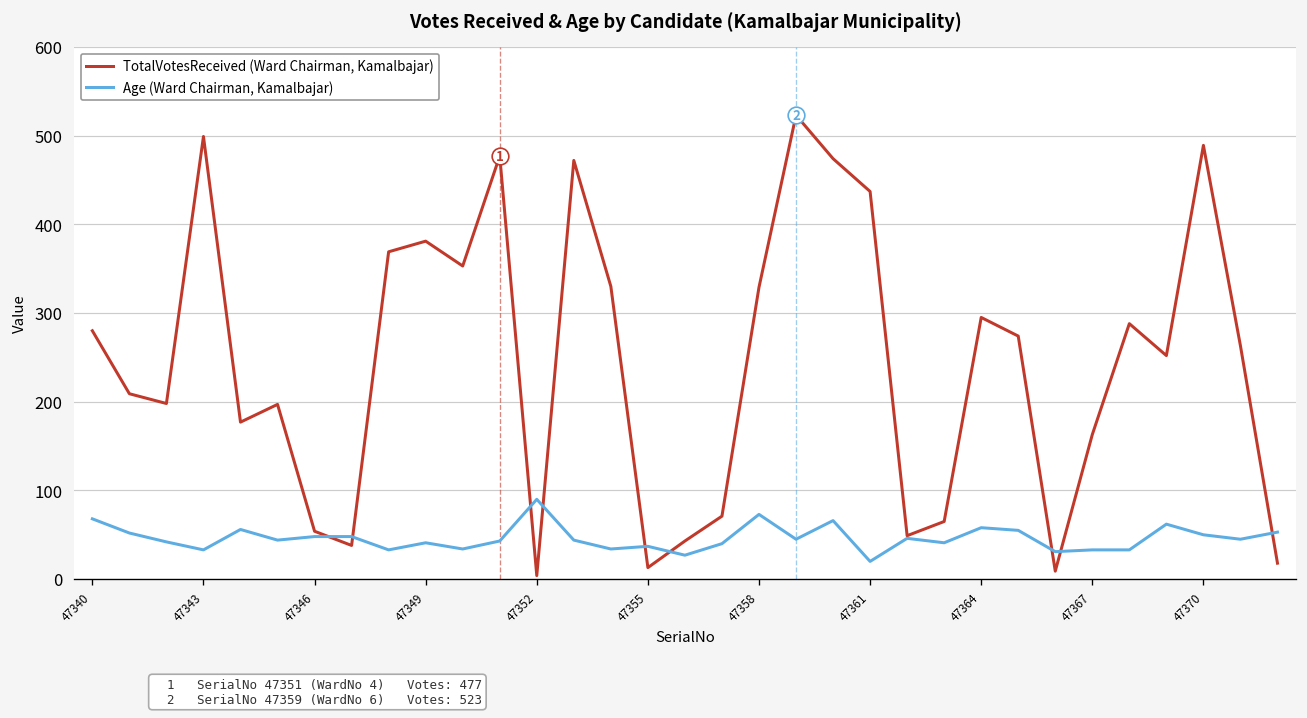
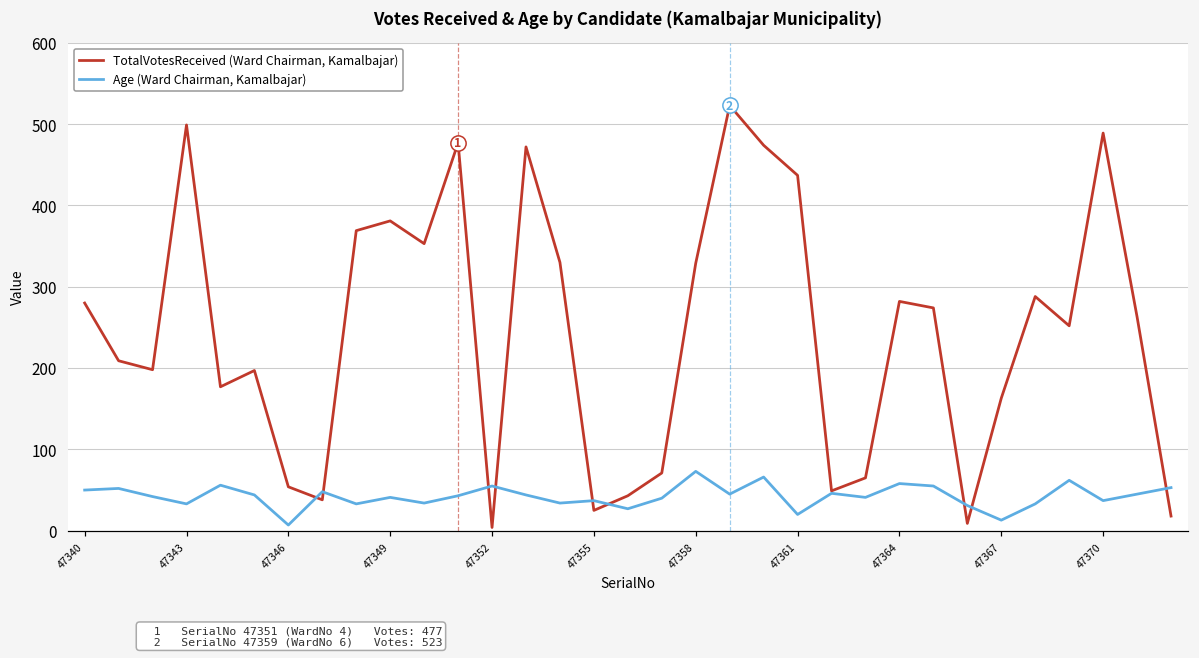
Age (Ward Chairman, Kamalbajar), 47340: 70 -> 50
Age (Ward Chairman, Kamalbajar), 47346: 50 -> 10
Age (Ward Chairman, Kamalbajar), 47352: 90 -> 60
TotalVotesReceived (Ward Chairman, Kamalbajar), 47355: 10 -> 30
TotalVotesReceived (Ward Chairman, Kamalbajar), 47364: 300 -> 280
Age (Ward Chairman, Kamalbajar), 47367: 30 -> 10
Age (Ward Chairman, Kamalbajar), 47370: 50 -> 40
